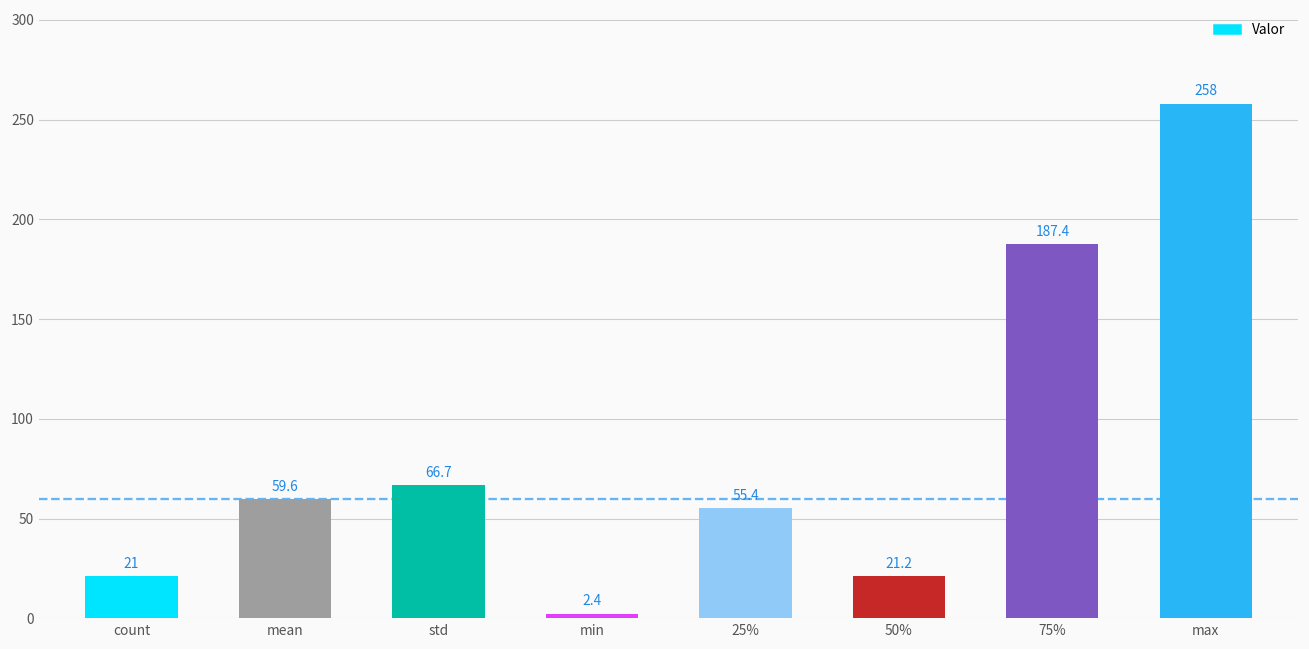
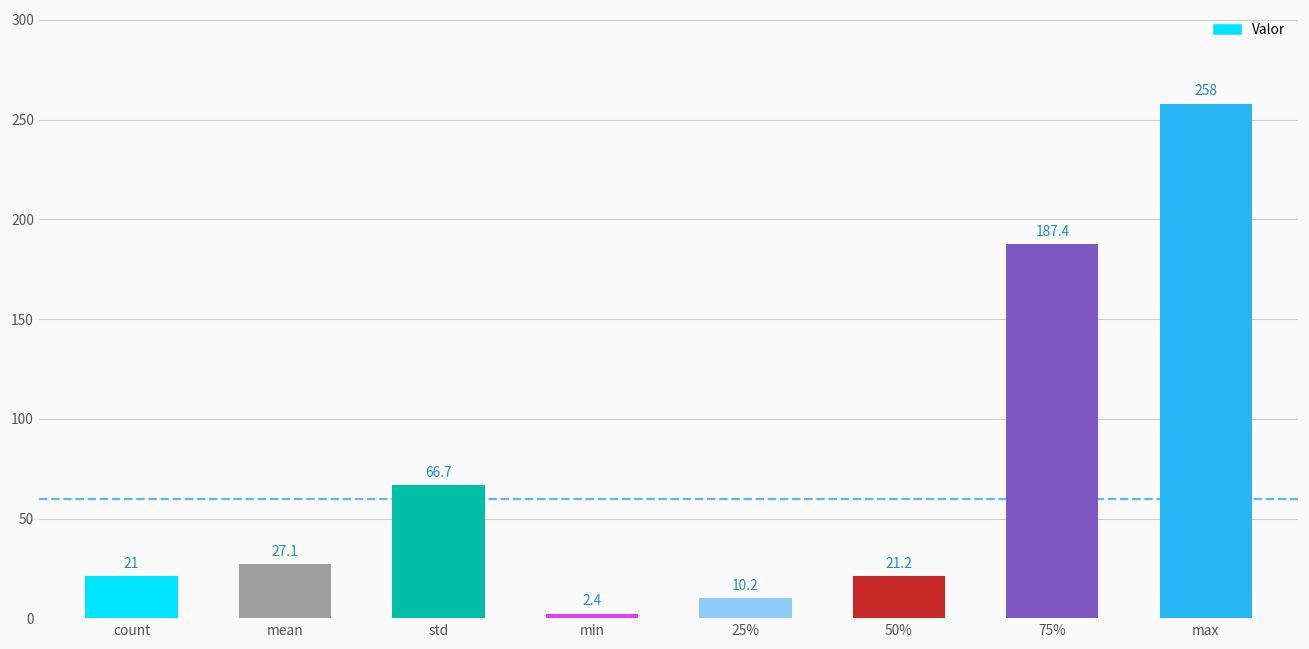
mean: 59.6 -> 27.1
25%: 55.4 -> 10.2
